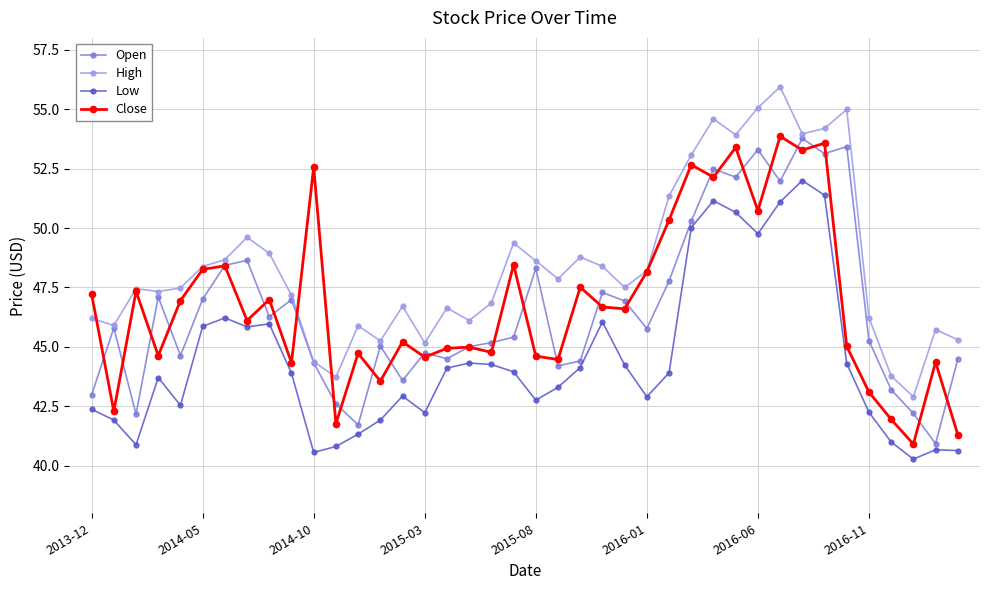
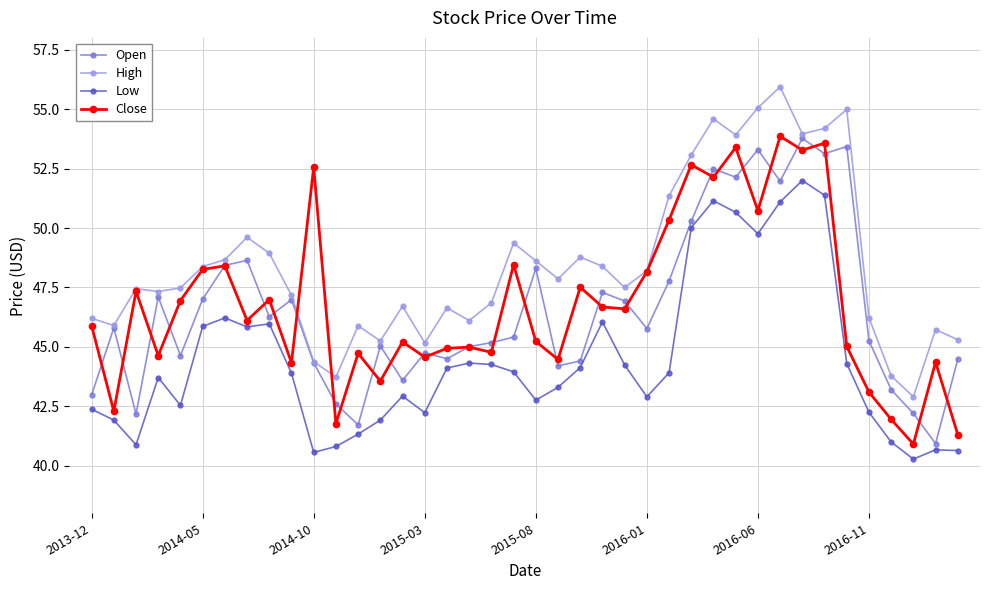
Close, 2013-12: 47.2 -> 45.9
Close, 2015-08: 44.6 -> 45.2
